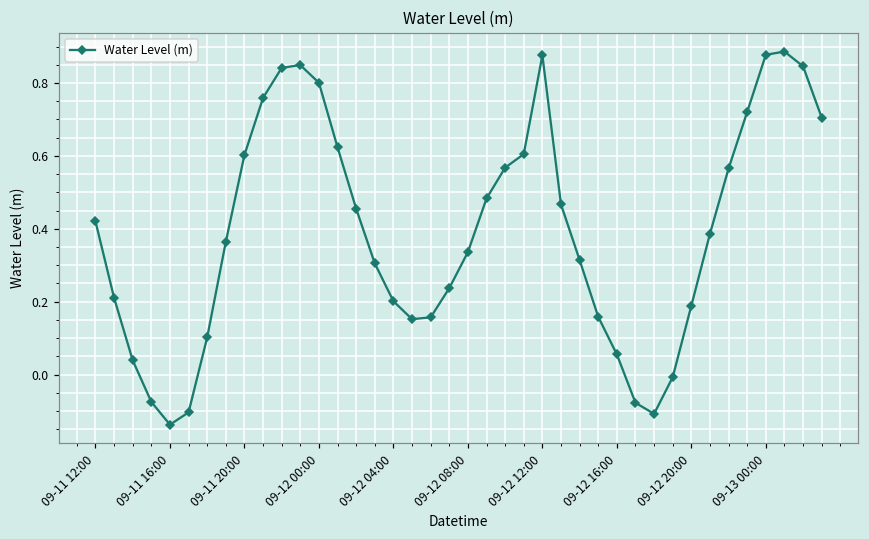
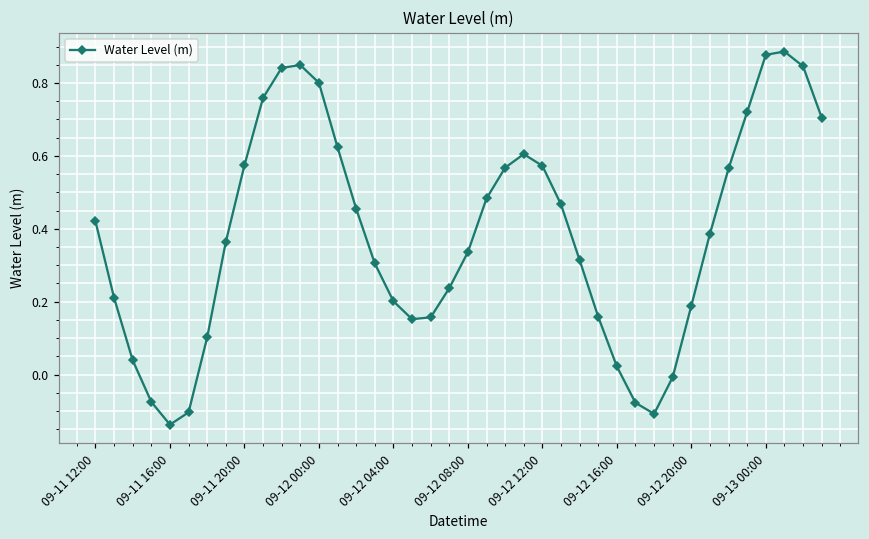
09-11 20:00: 0.60 -> 0.57
09-12 12:00: 0.88 -> 0.57
09-12 16:00: 0.06 -> 0.02
